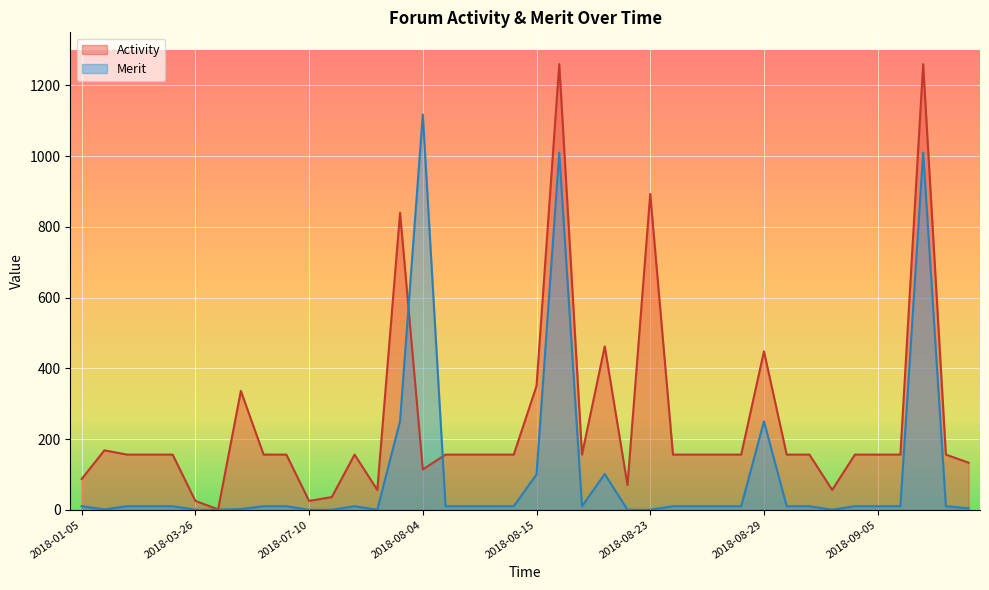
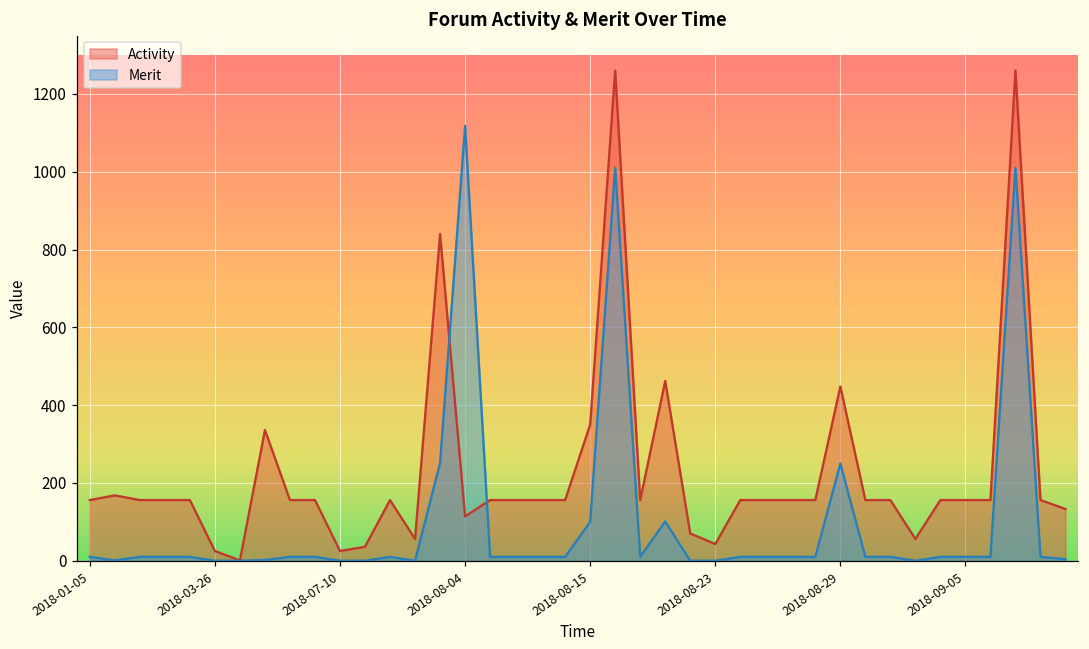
Activity, 2018-01-05: 90 -> 160
Activity, 2018-08-23: 890 -> 40
